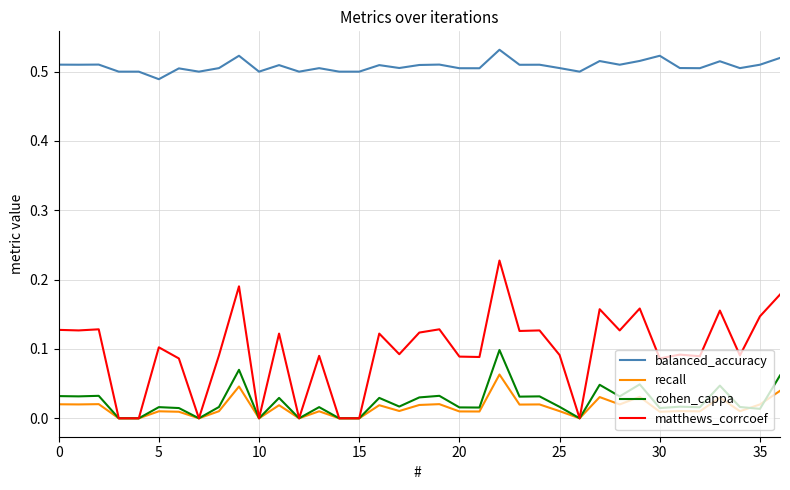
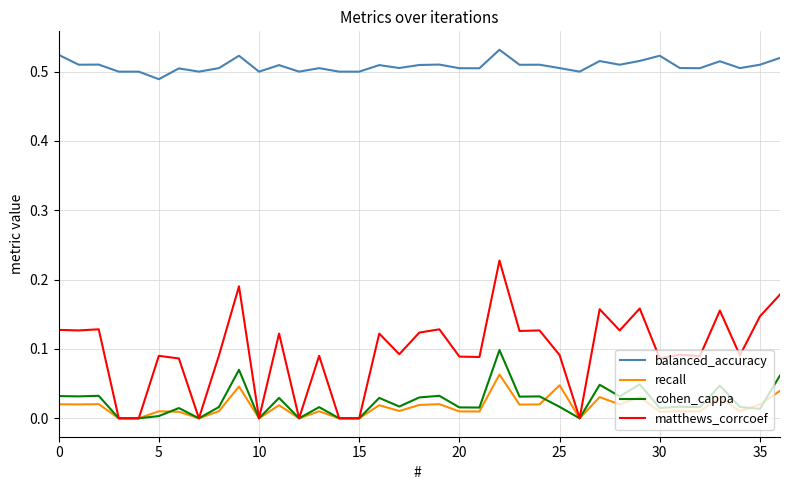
balanced_accuracy, 0: 0.51 -> 0.52
cohen_cappa, 5: 0.02 -> 0.00
matthews_corrcoef, 5: 0.10 -> 0.09
recall, 25: 0.01 -> 0.05
